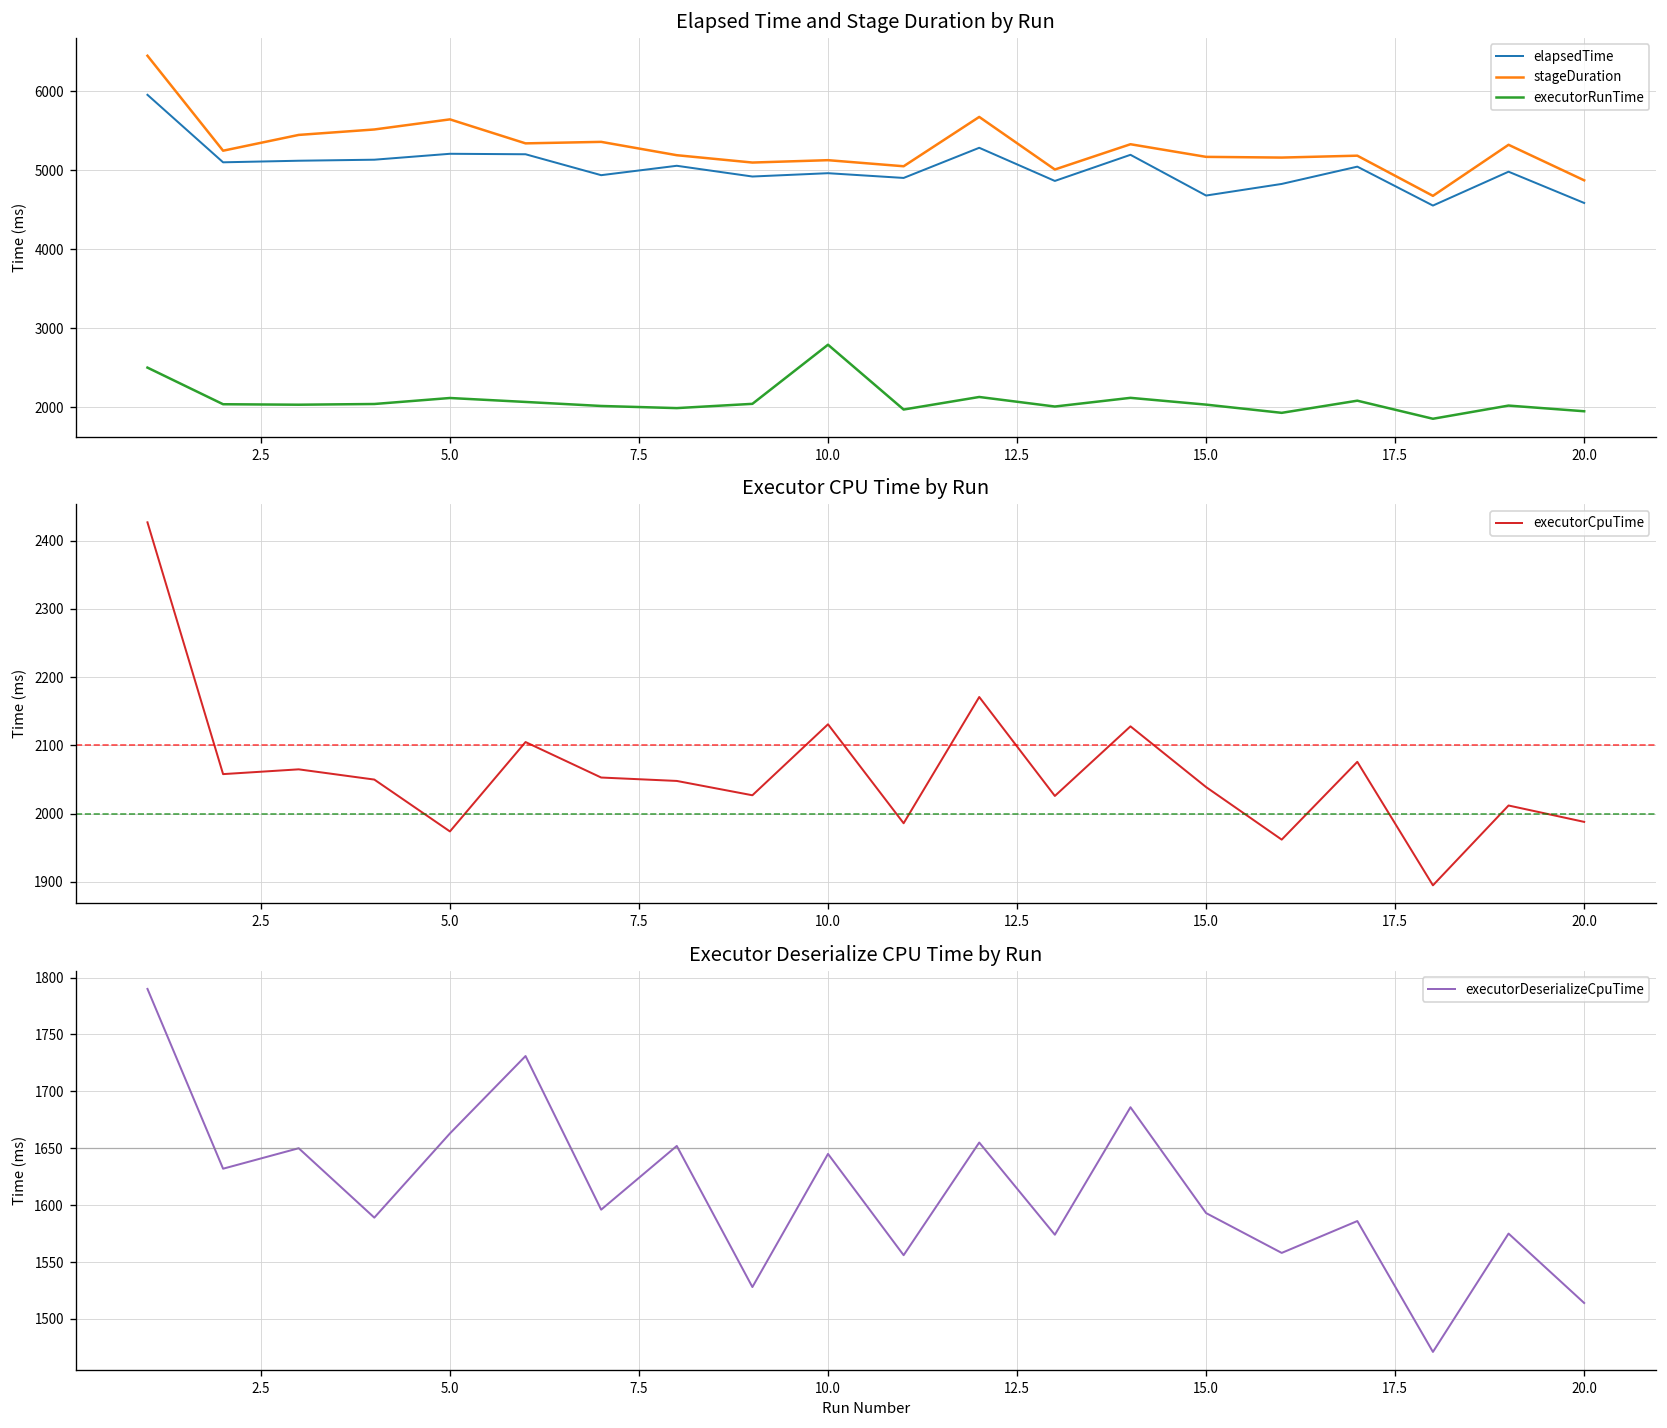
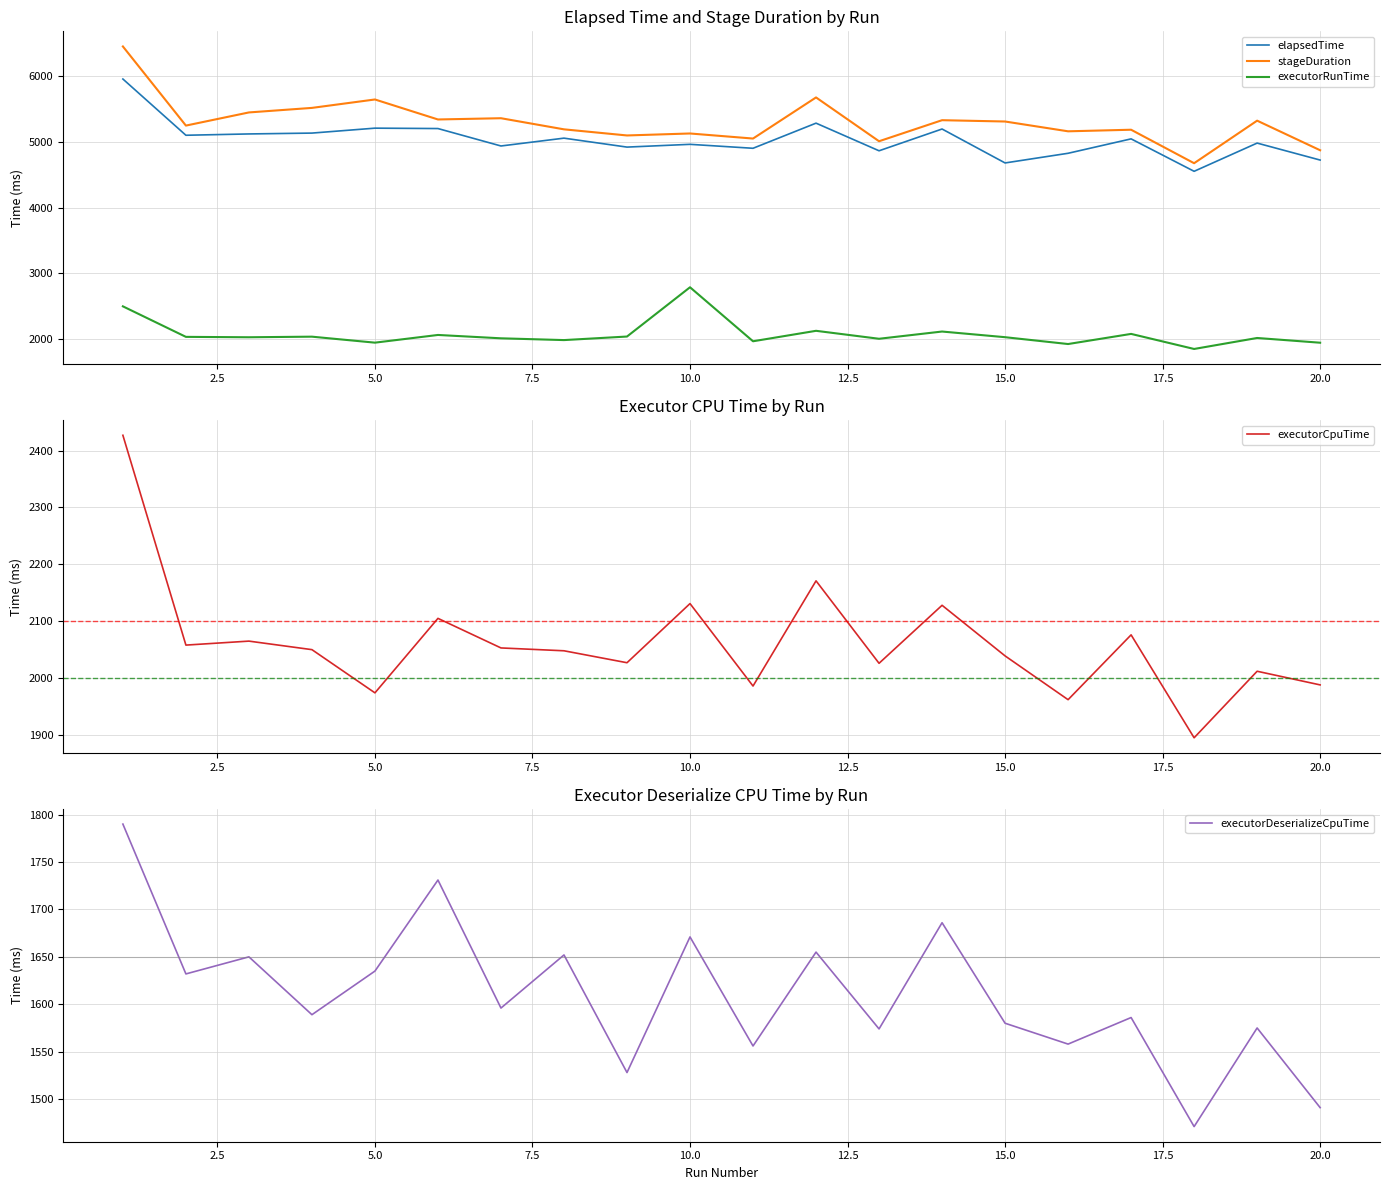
Elapsed Time and Stage Duration by Run, executorRunTime, 5.0: 2100 -> 1900
Elapsed Time and Stage Duration by Run, stageDuration, 15.0: 5200 -> 5300
Elapsed Time and Stage Duration by Run, elapsedTime, 20.0: 4600 -> 4700
Executor Deserialize CPU Time by Run, 5.0: 1660 -> 1640
Executor Deserialize CPU Time by Run, 10.0: 1650 -> 1670
Executor Deserialize CPU Time by Run, 15.0: 1590 -> 1580
Executor Deserialize CPU Time by Run, 20.0: 1510 -> 1490
